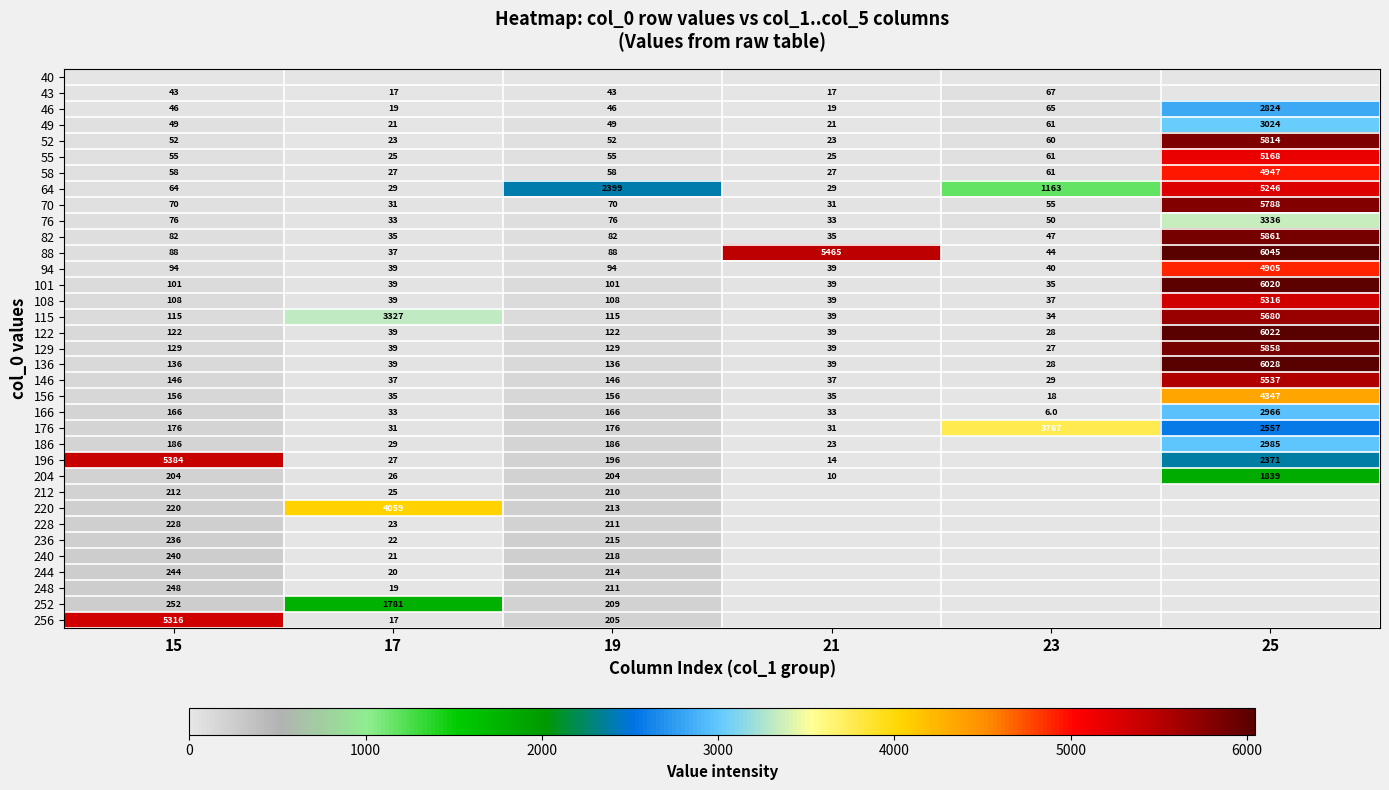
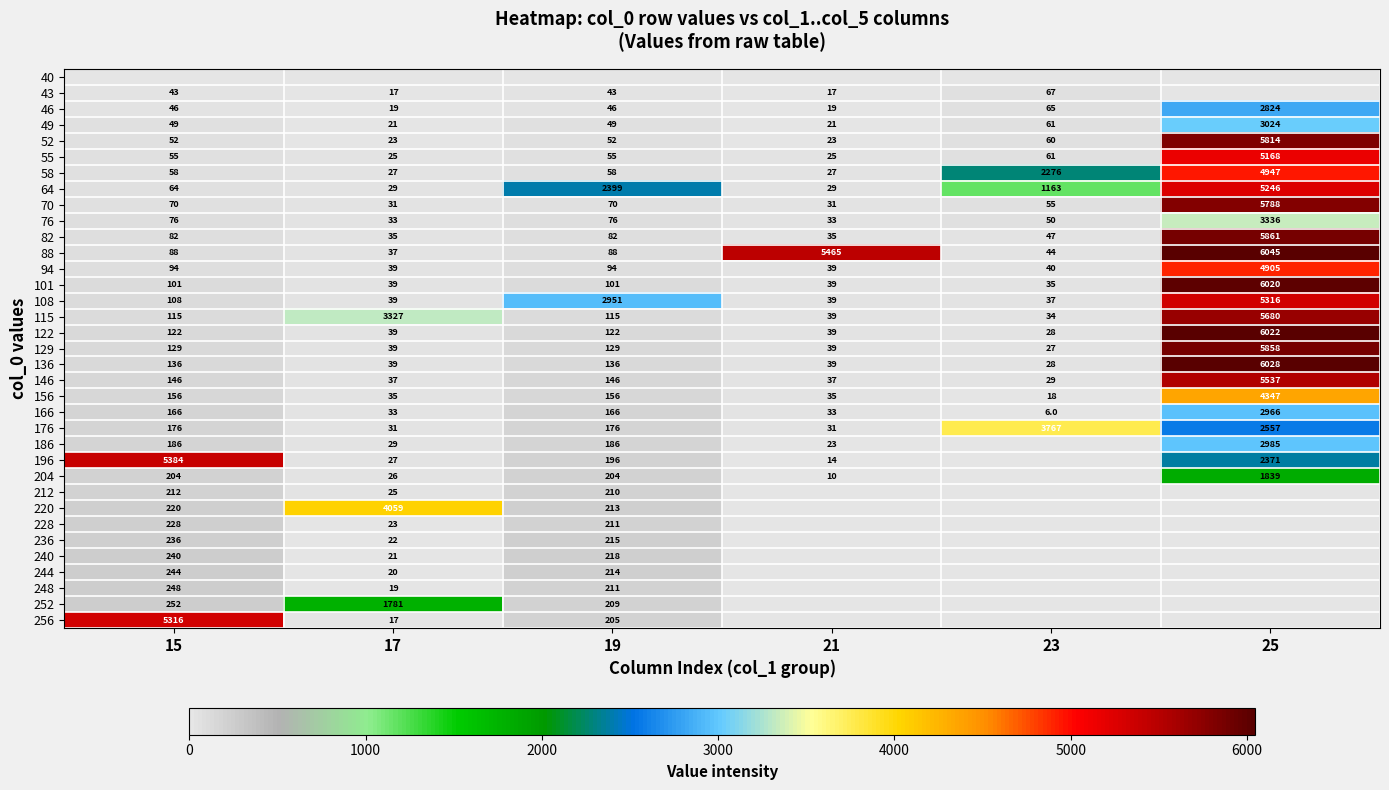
58, 23: 61 -> 2276
108, 19: 108 -> 2951
